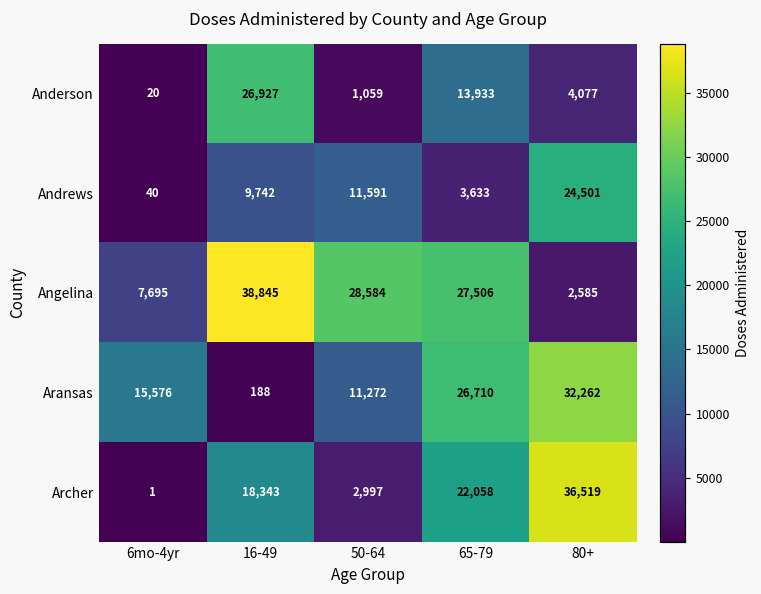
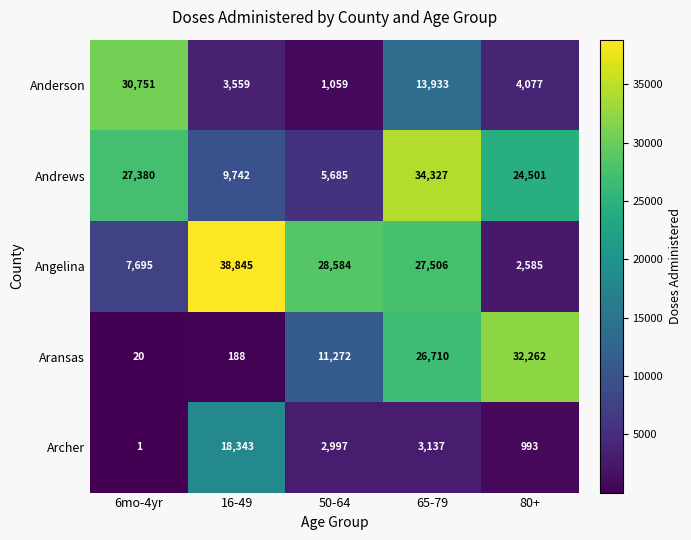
Anderson, 6mo-4yr: 20 -> 30,751
Anderson, 16-49: 26,927 -> 3,559
Andrews, 6mo-4yr: 40 -> 27,380
Andrews, 50-64: 11,591 -> 5,685
Andrews, 65-79: 3,633 -> 34,327
Aransas, 6mo-4yr: 15,576 -> 20
Archer, 65-79: 22,058 -> 3,137
Archer, 80+: 36,519 -> 993
